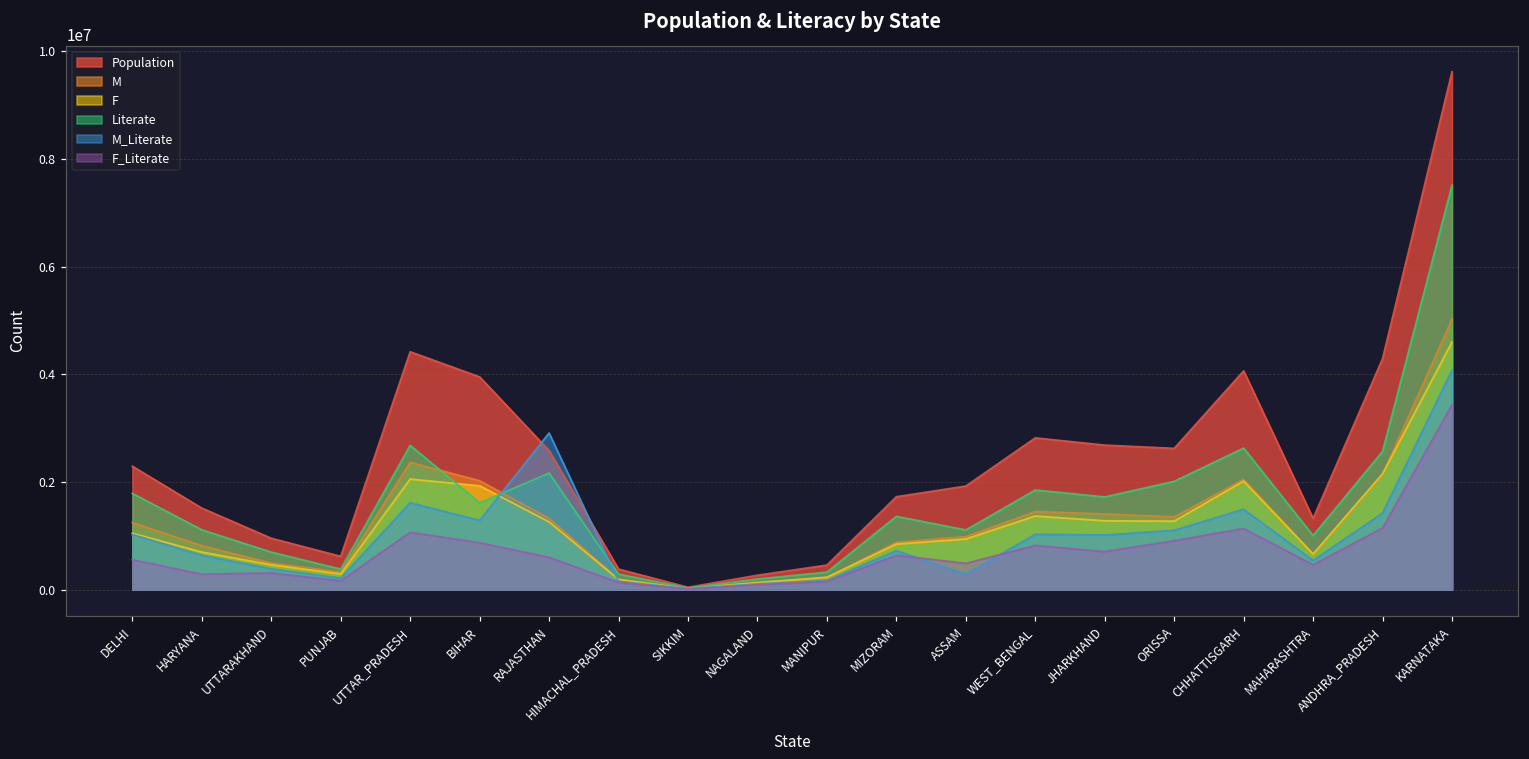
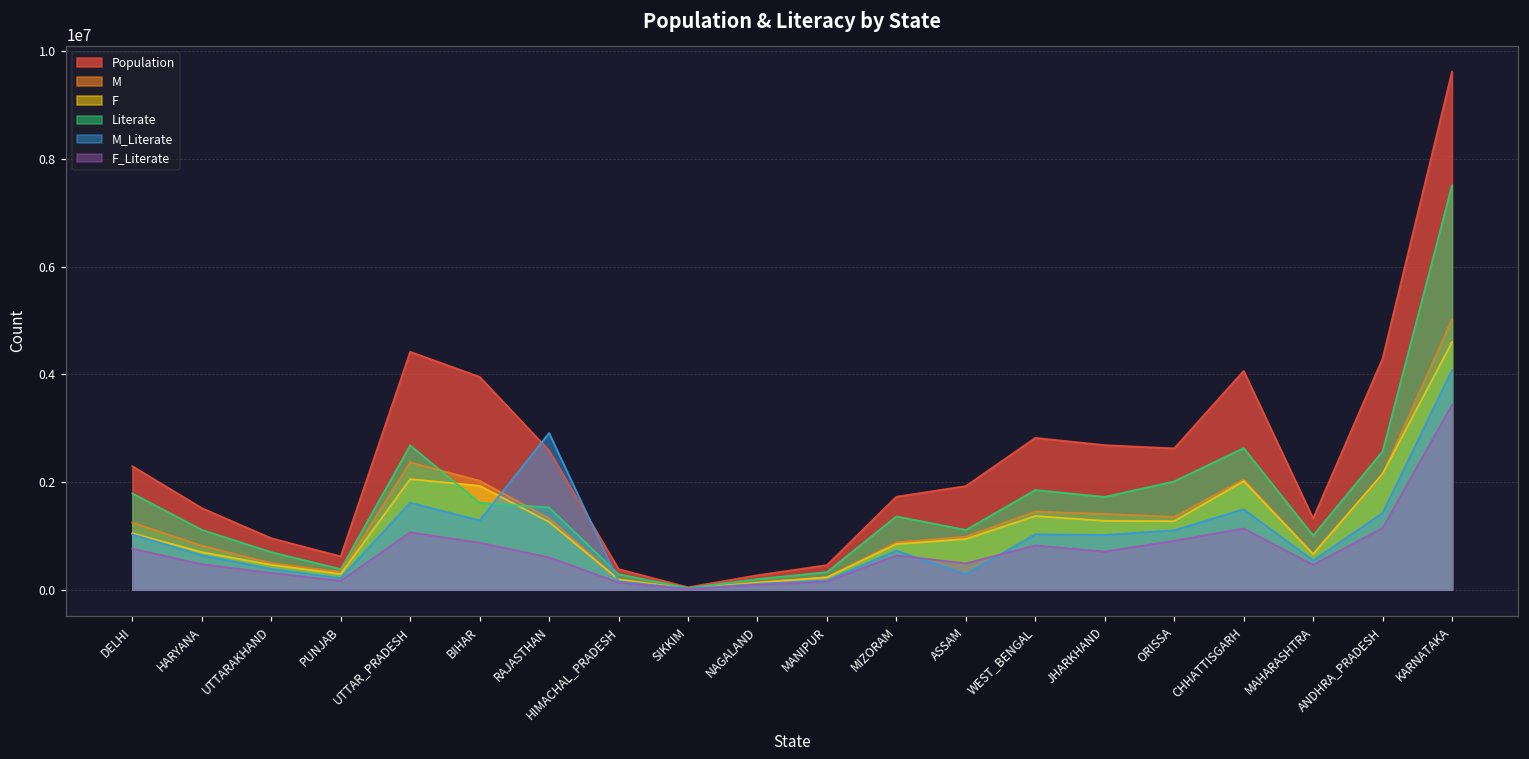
F_Literate, DELHI: 600000 -> 800000
F_Literate, HARYANA: 300000 -> 500000
Literate, RAJASTHAN: 2200000 -> 1500000
